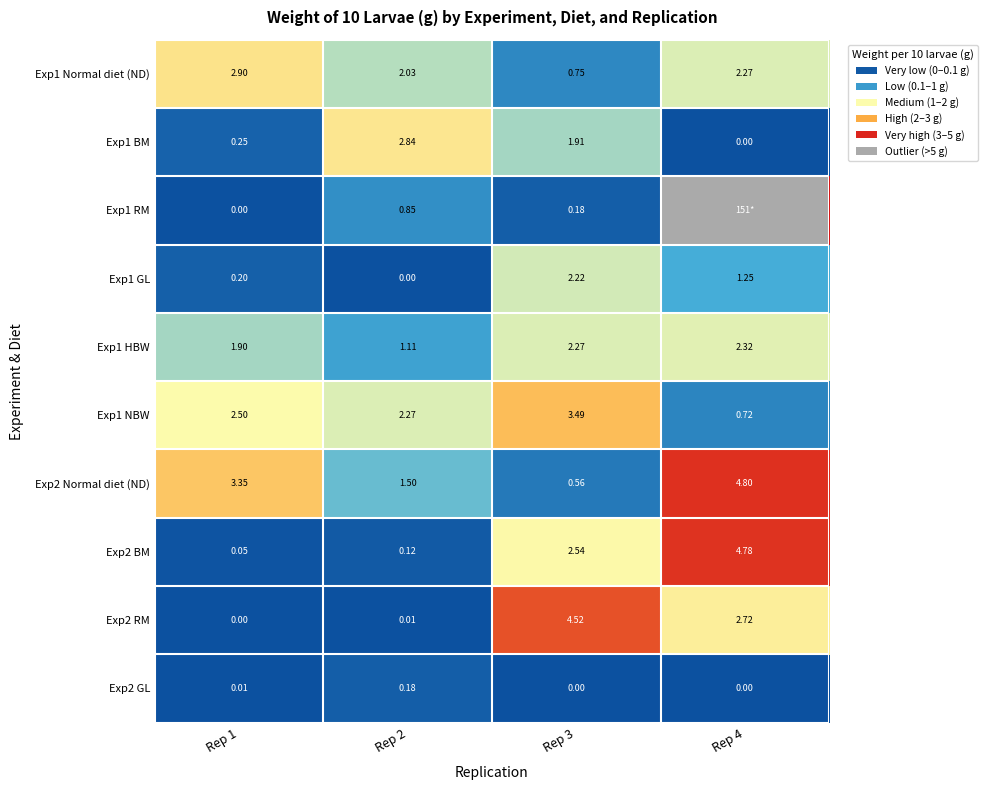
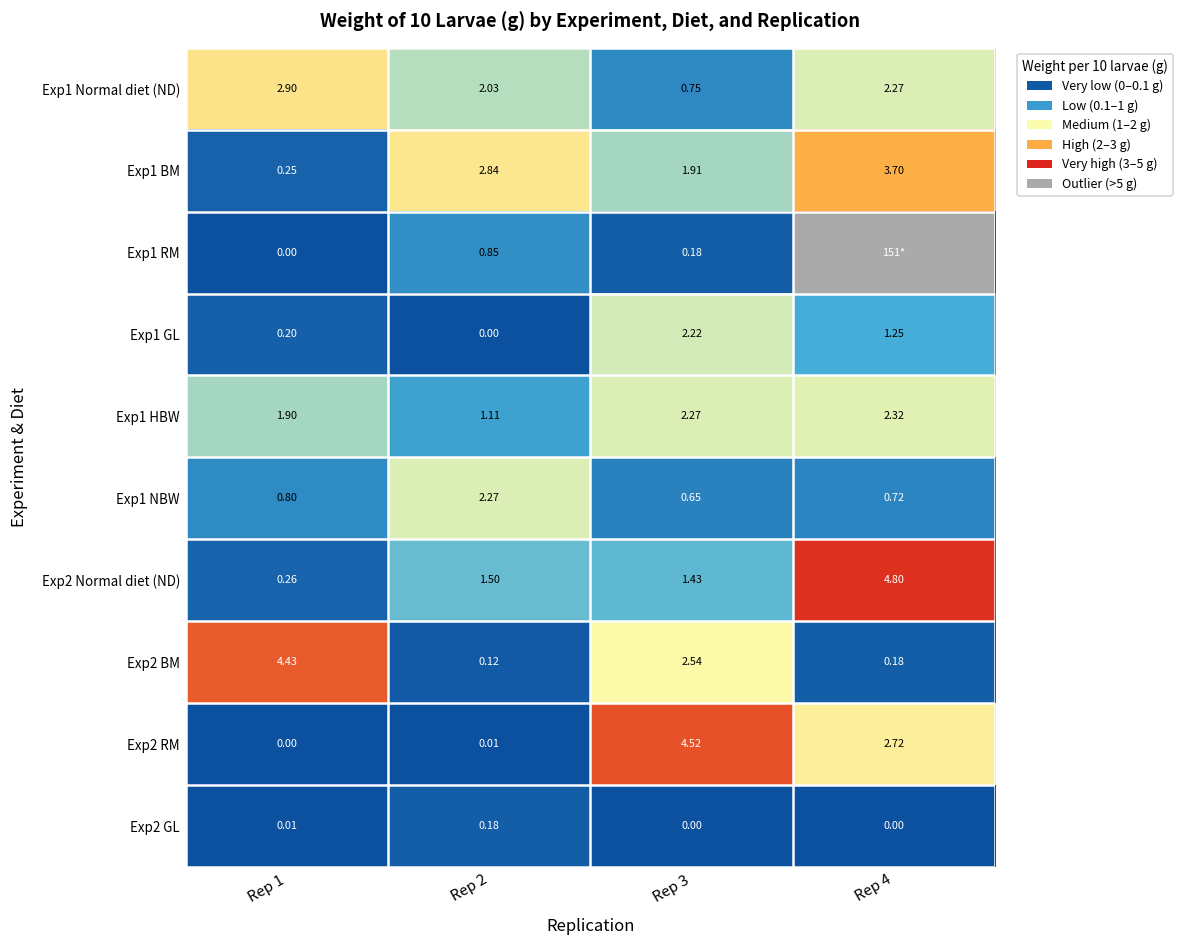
Exp1 BM, Rep 4: 0.00 -> 3.70
Exp1 NBW, Rep 1: 2.50 -> 0.80
Exp1 NBW, Rep 3: 3.49 -> 0.65
Exp2 Normal diet (ND), Rep 1: 3.35 -> 0.26
Exp2 Normal diet (ND), Rep 3: 0.56 -> 1.43
Exp2 BM, Rep 1: 0.05 -> 4.43
Exp2 BM, Rep 4: 4.78 -> 0.18
